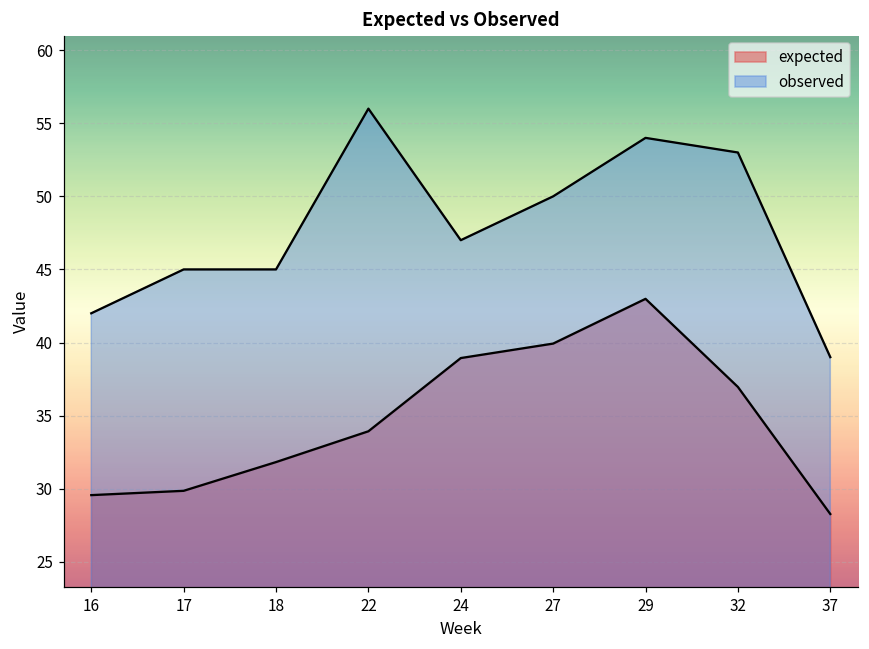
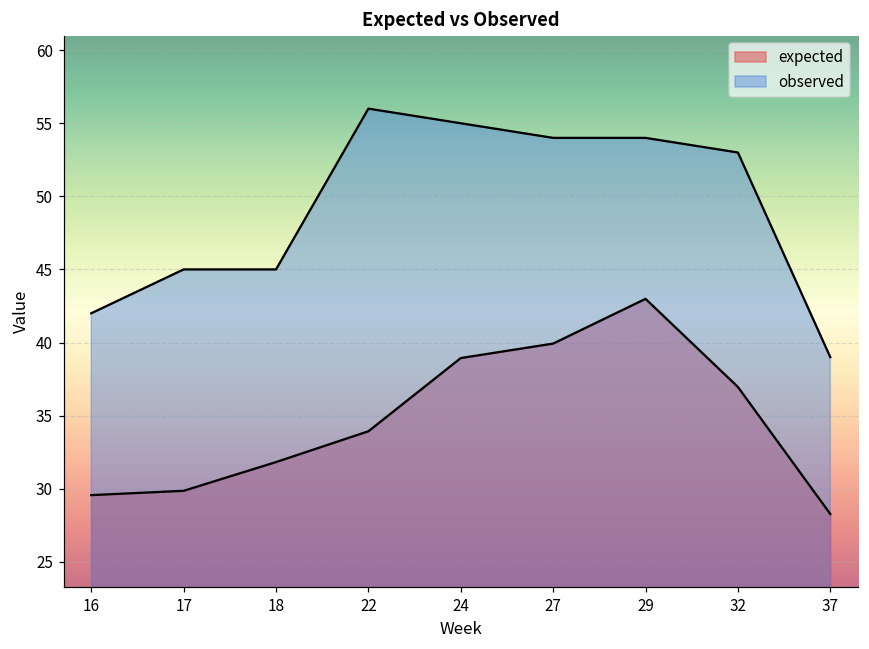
observed, 24: 47 -> 55
observed, 27: 50 -> 54
